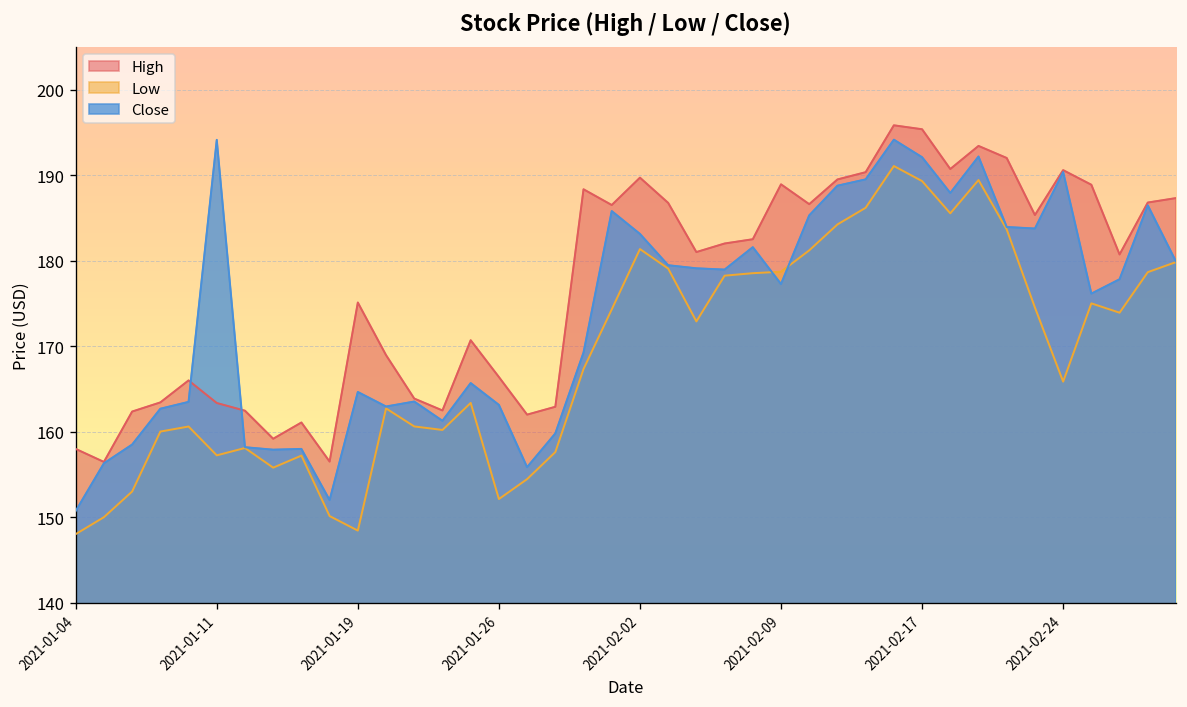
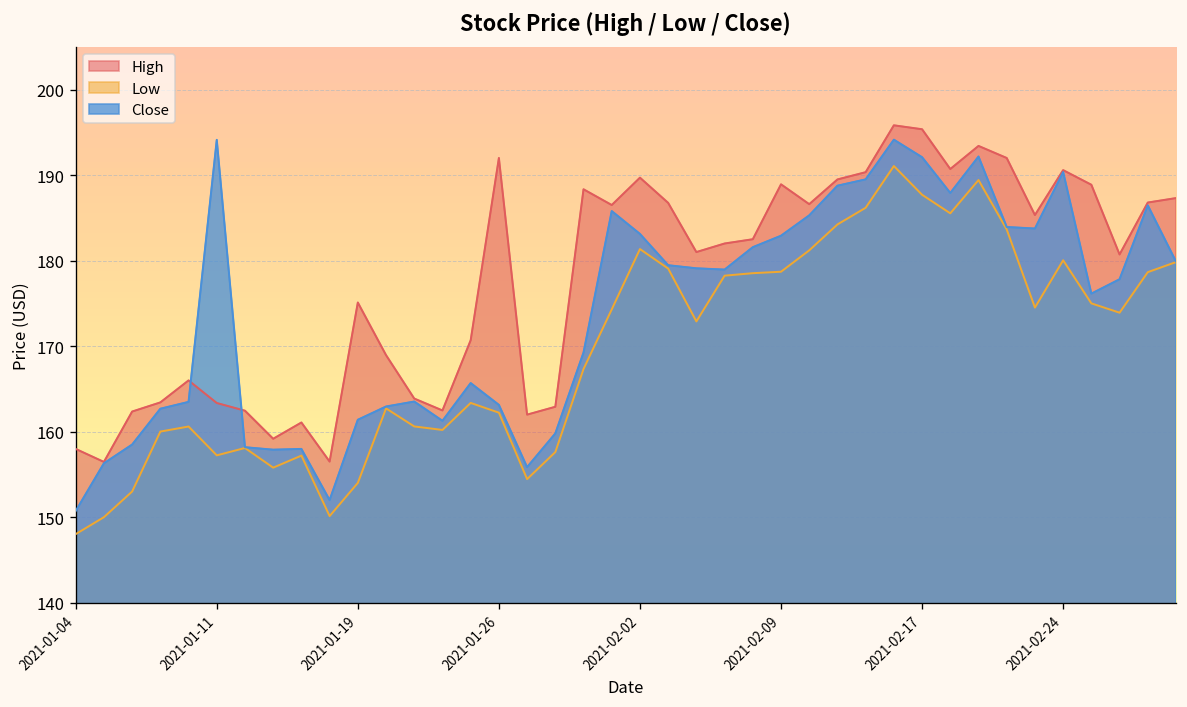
Low, 2021-01-19: 148 -> 154
Close, 2021-01-19: 165 -> 161
High, 2021-01-26: 166 -> 192
Low, 2021-01-26: 152 -> 162
Close, 2021-02-09: 177 -> 183
Low, 2021-02-17: 189 -> 188
Low, 2021-02-24: 166 -> 180
